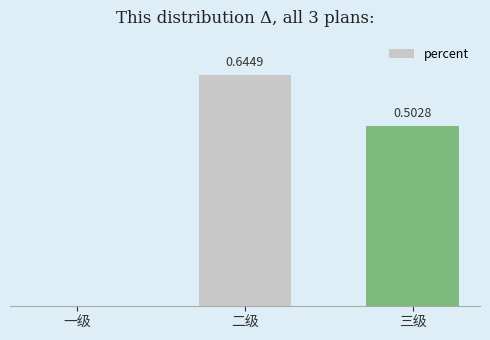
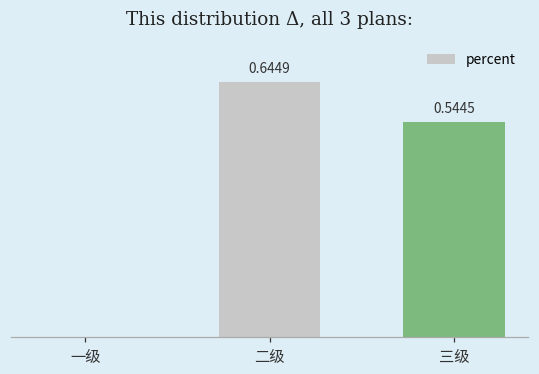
三级: 0.5028 -> 0.5445
